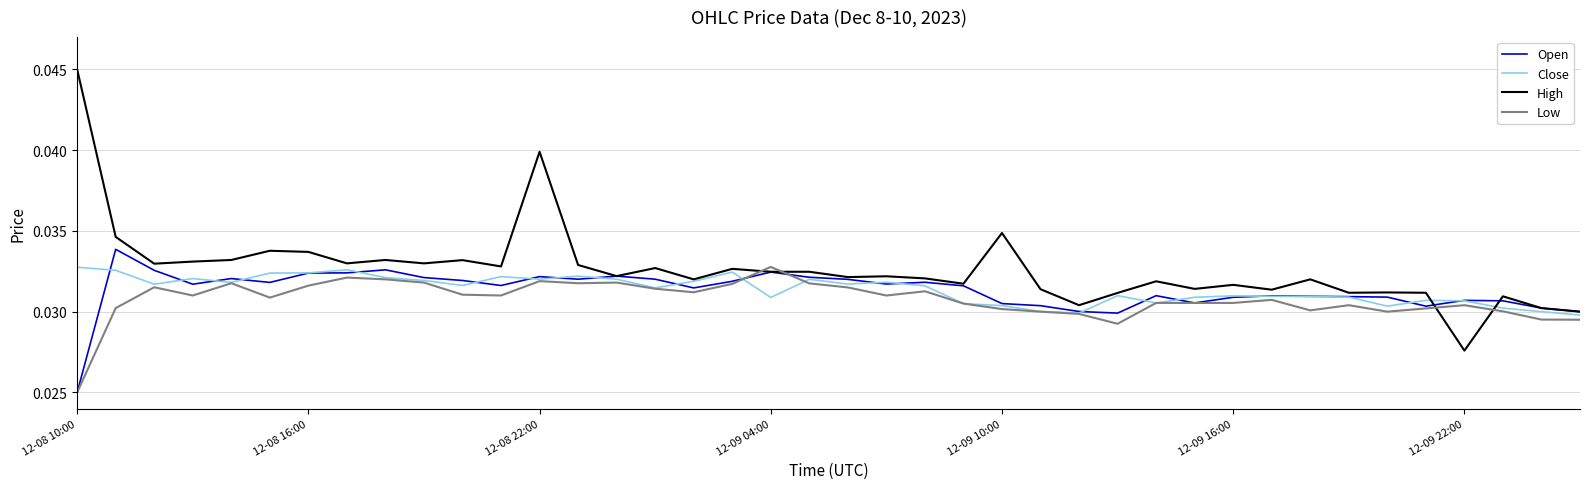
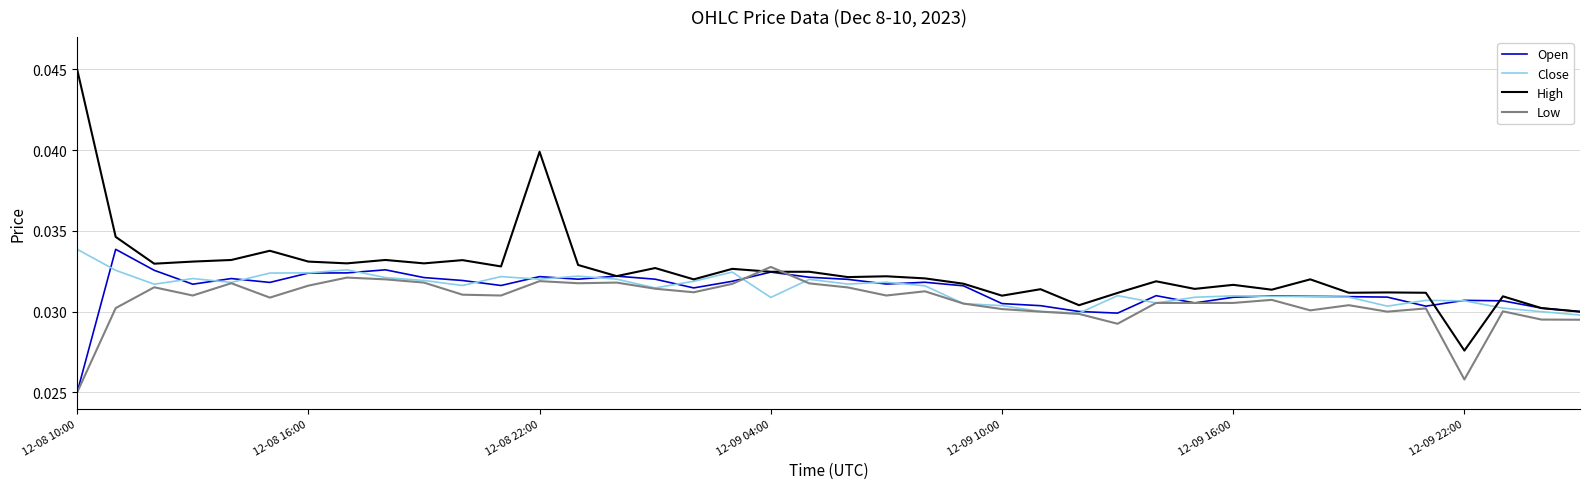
Close, 12-08 10:00: 0.0328 -> 0.0339
High, 12-08 16:00: 0.0337 -> 0.0331
High, 12-09 10:00: 0.0349 -> 0.0310
Low, 12-09 22:00: 0.0304 -> 0.0258
